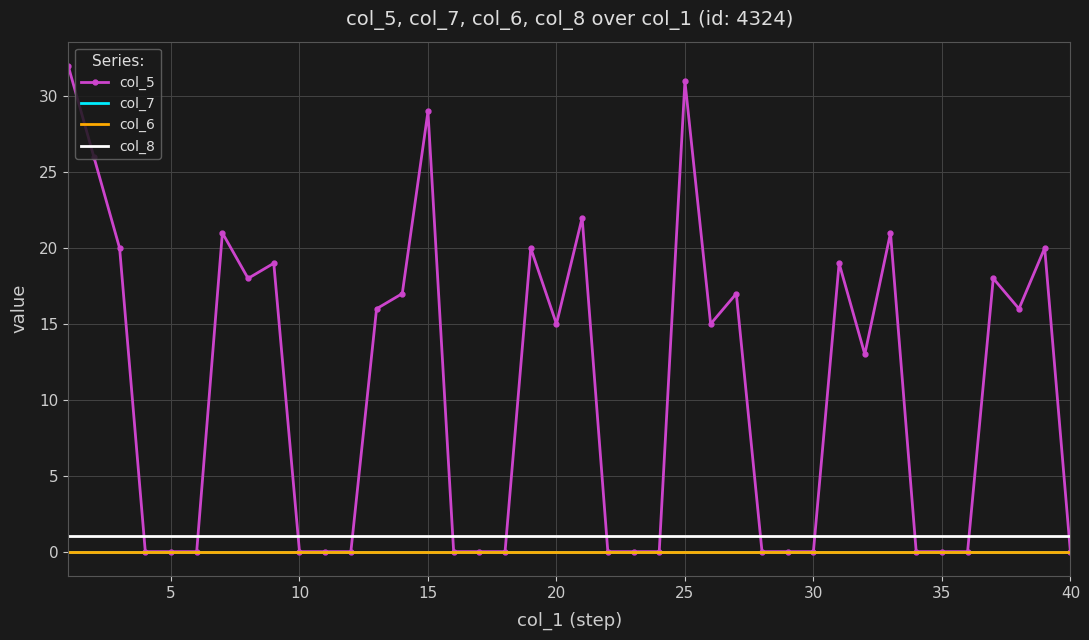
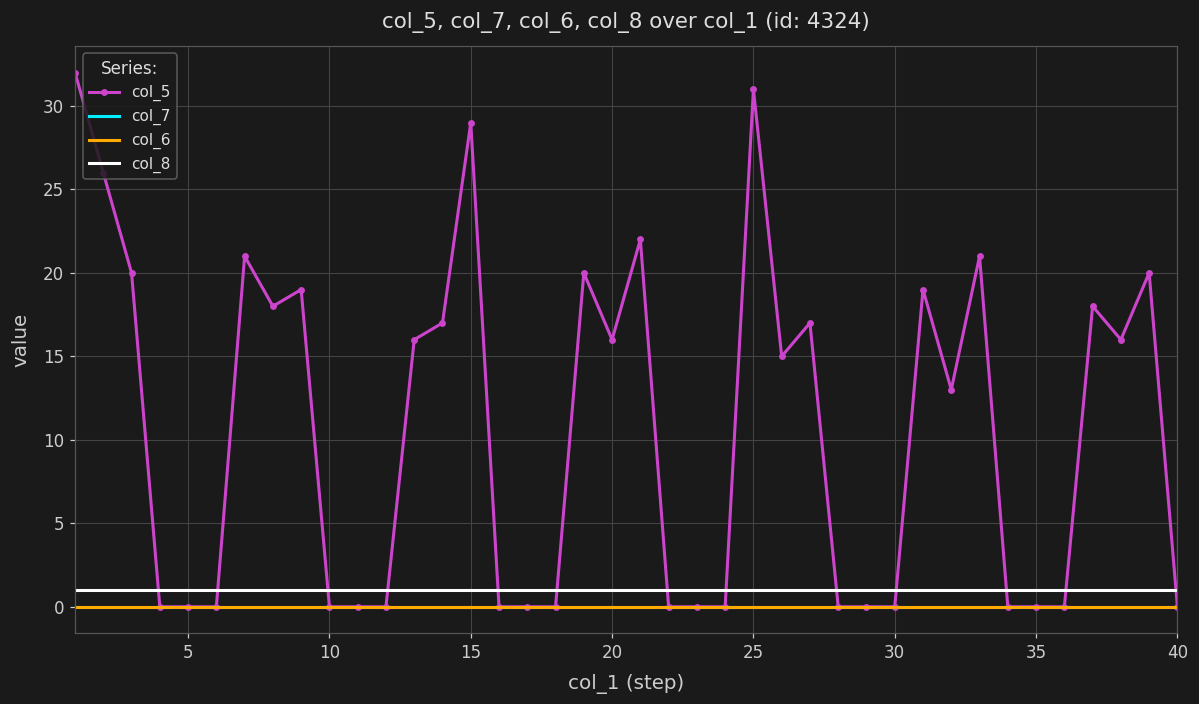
col_5, 20: 15 -> 16
